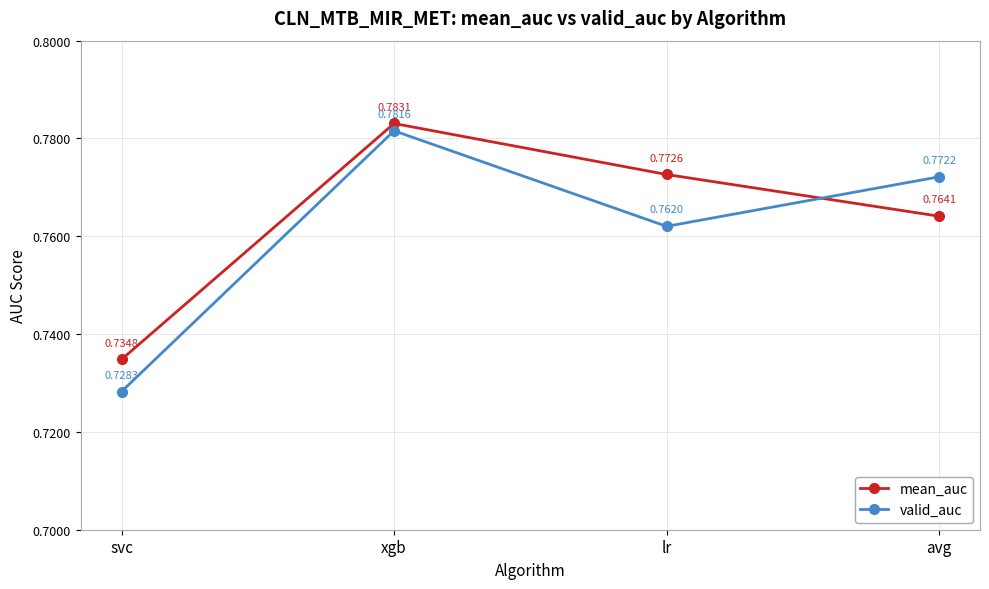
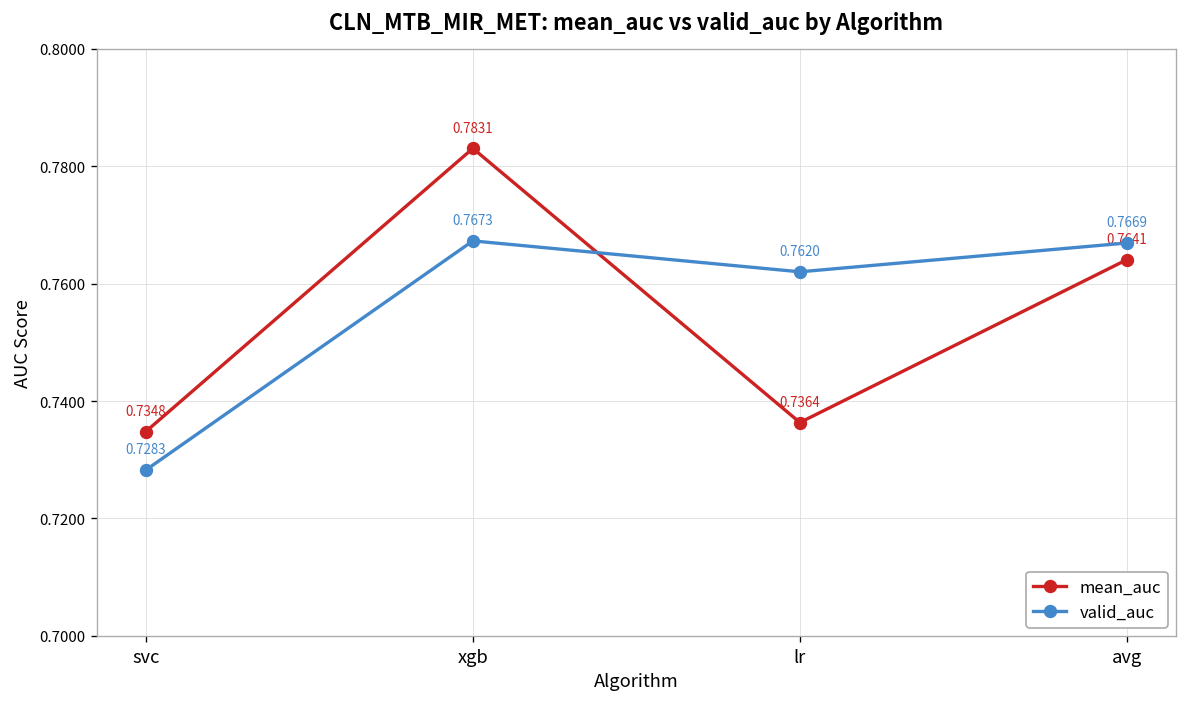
valid_auc, xgb: 0.7816 -> 0.7673
mean_auc, lr: 0.7726 -> 0.7364
valid_auc, avg: 0.7722 -> 0.7669
